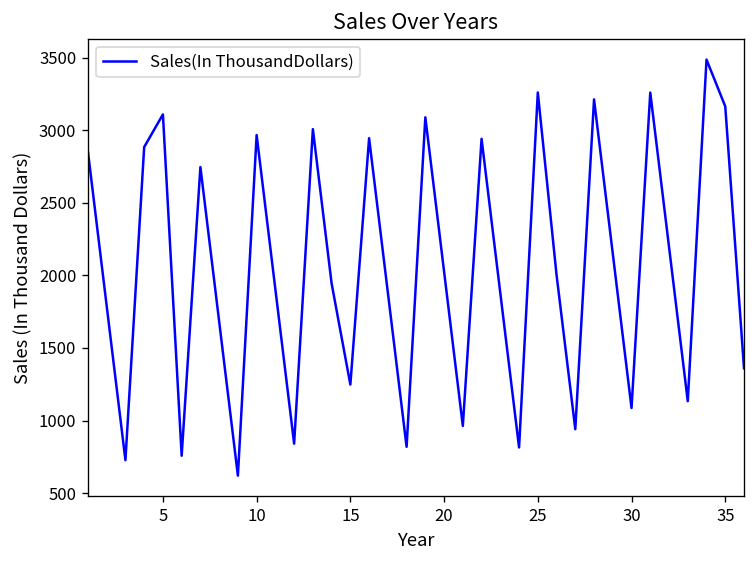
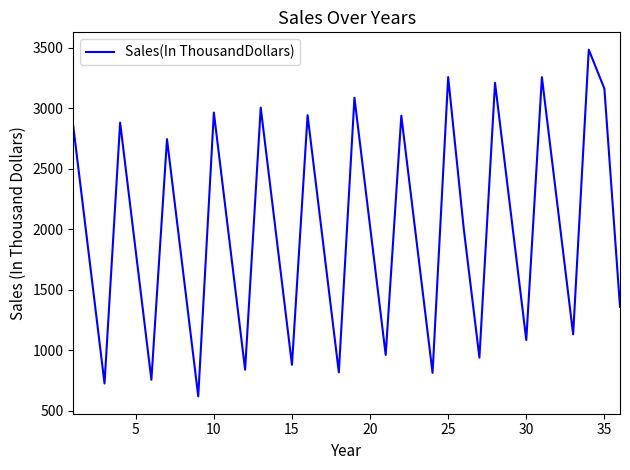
5: 3110 -> 1820
15: 1250 -> 880
